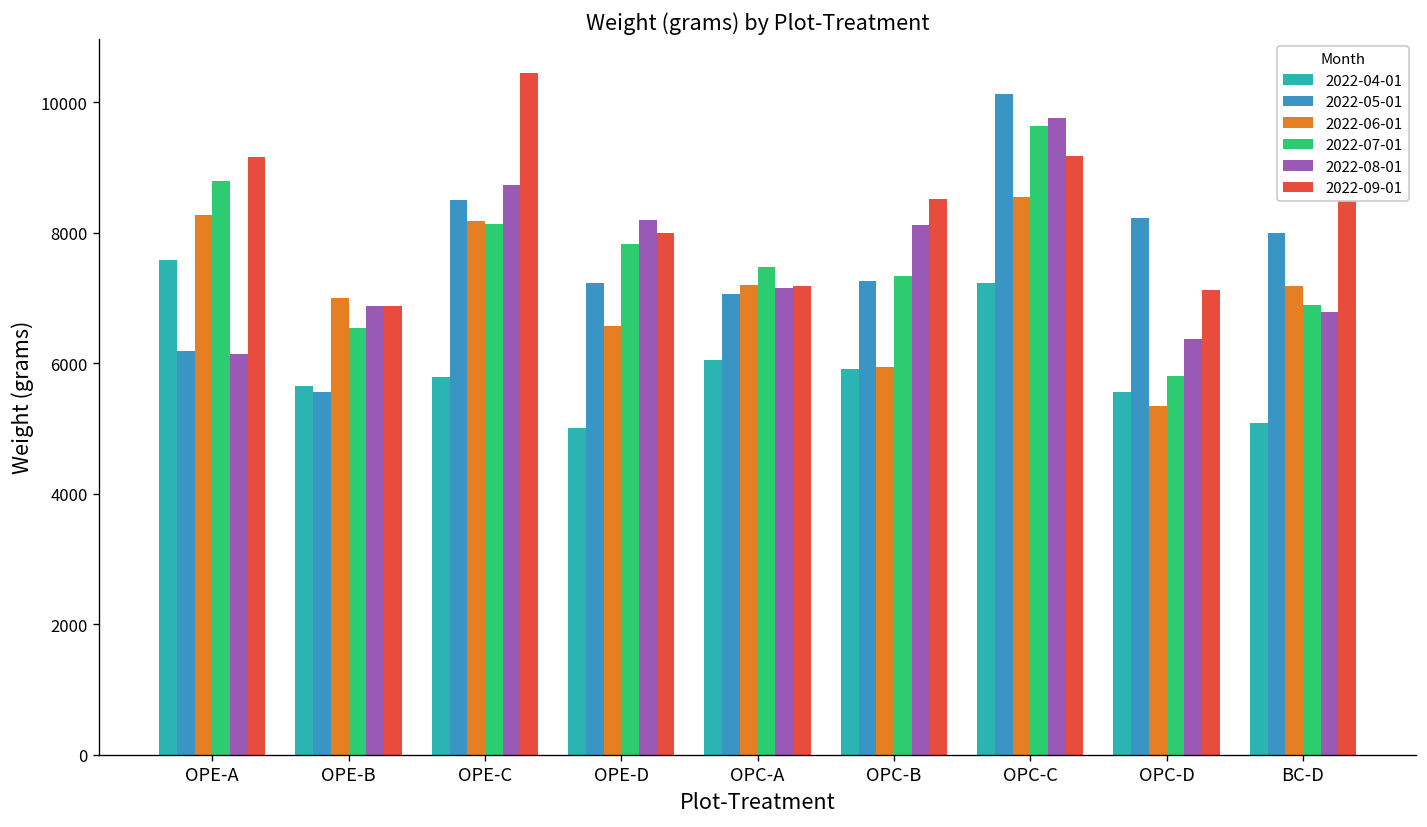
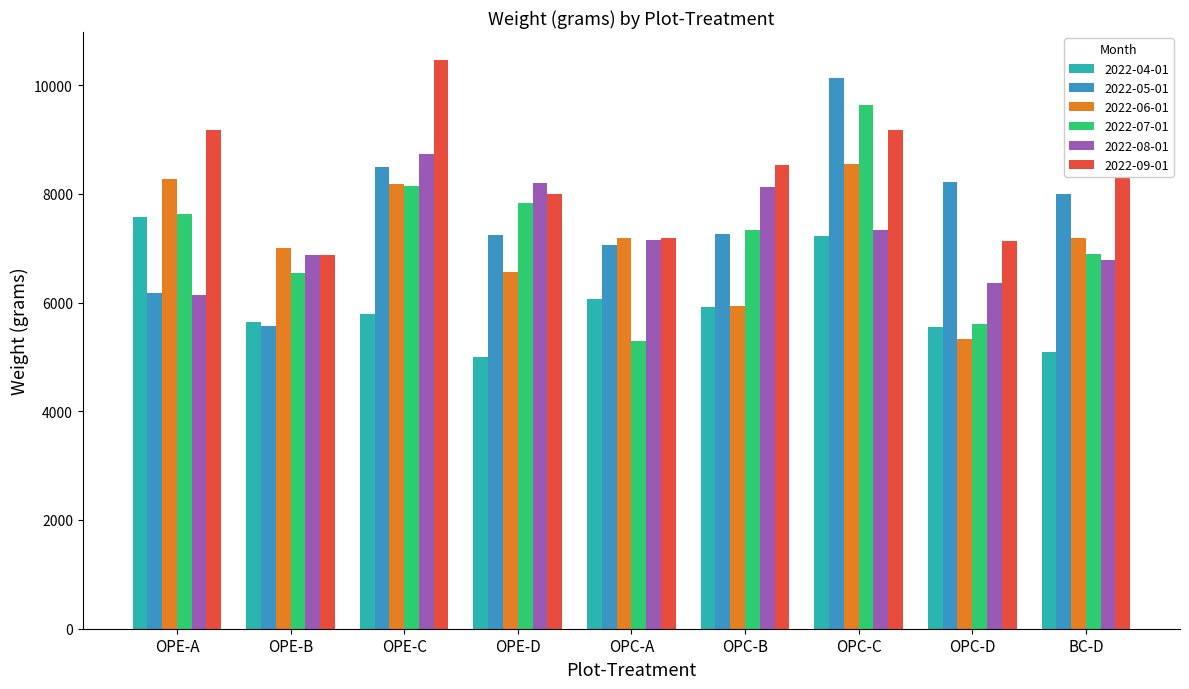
2022-07-01, OPE-A: 8800 -> 7600
2022-07-01, OPC-A: 7500 -> 5300
2022-08-01, OPC-C: 9800 -> 7300
2022-07-01, OPC-D: 5800 -> 5600
